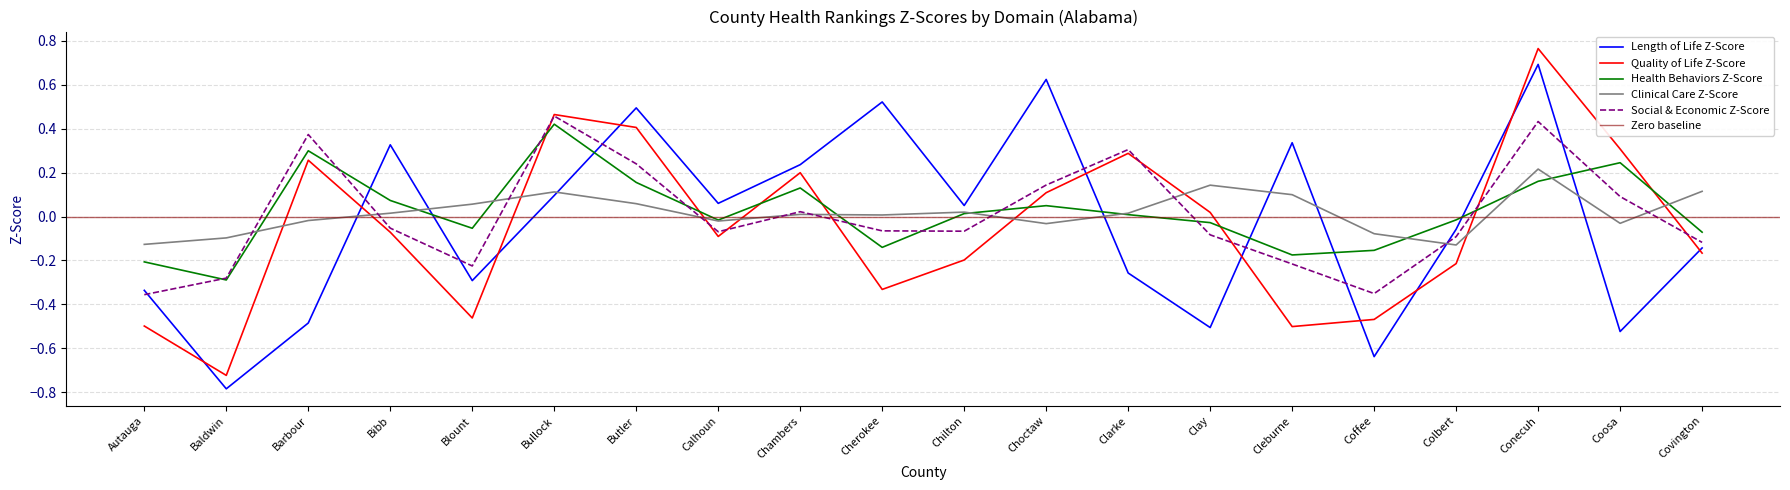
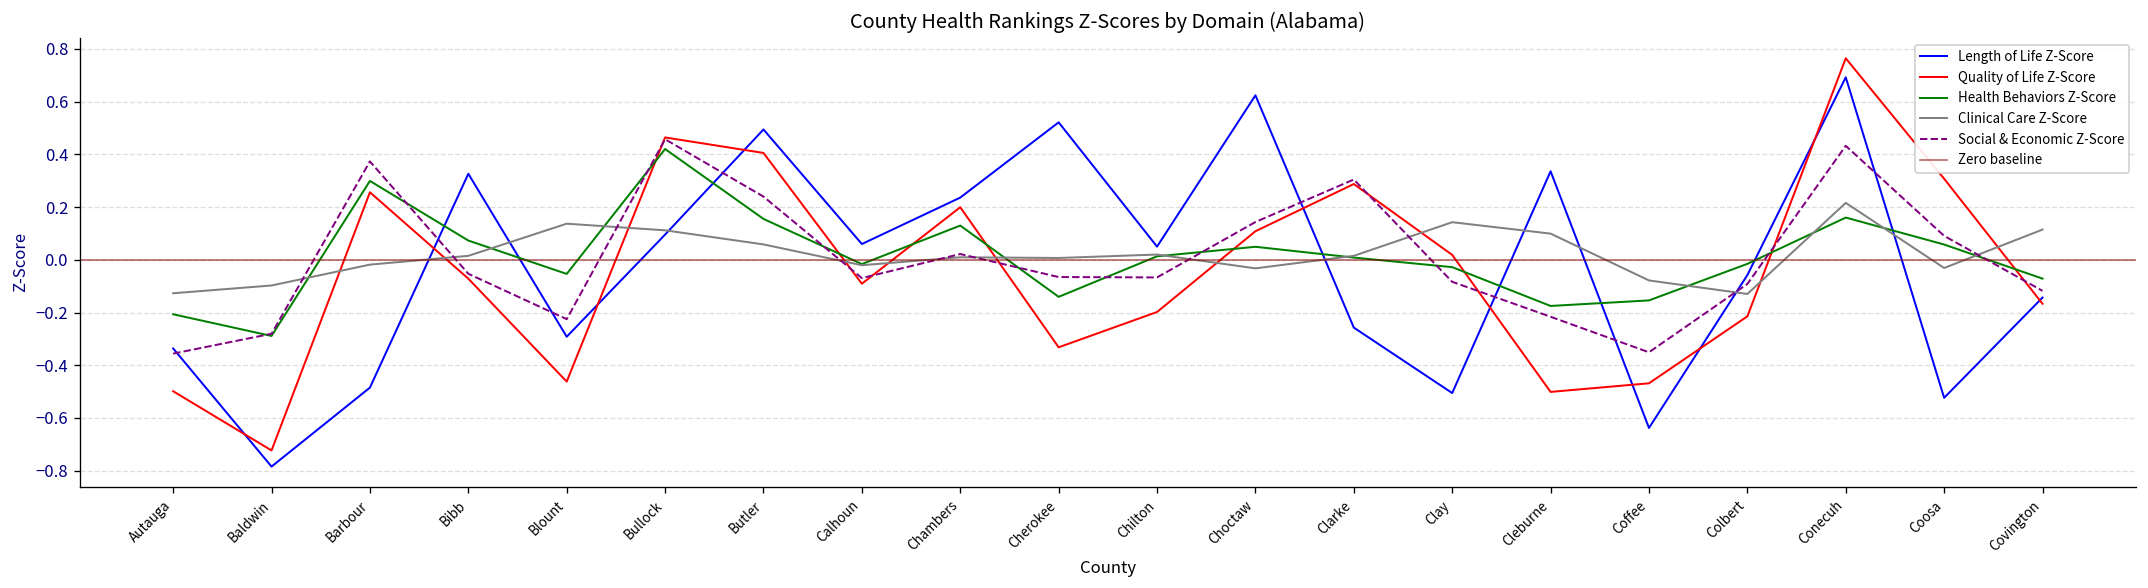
Clinical Care Z-Score, Blount: 0.06 -> 0.14
Health Behaviors Z-Score, Coosa: 0.24 -> 0.06
